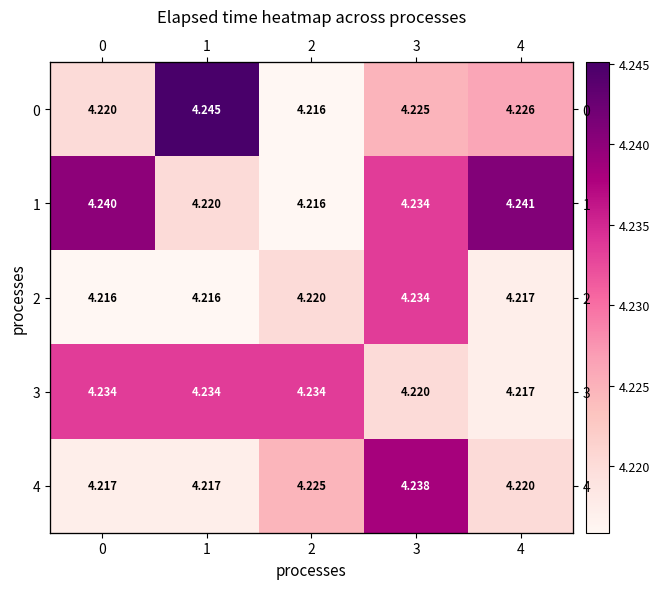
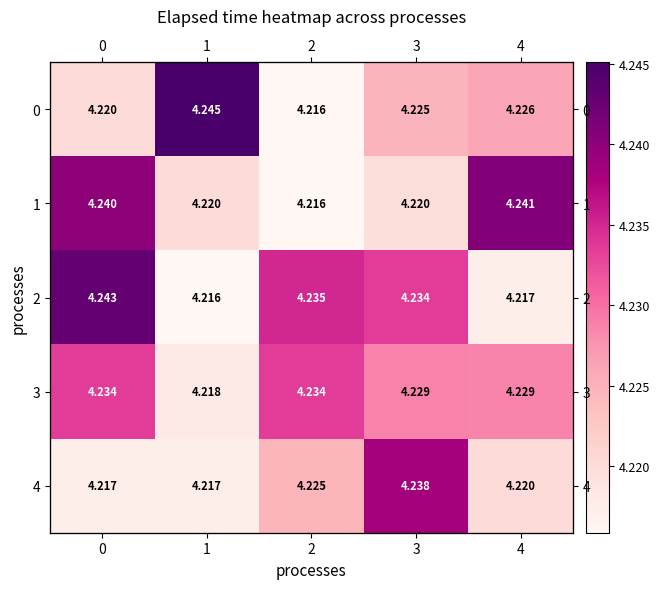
1, 3: 4.234 -> 4.220
2, 0: 4.216 -> 4.243
2, 2: 4.220 -> 4.235
3, 1: 4.234 -> 4.218
3, 3: 4.220 -> 4.229
3, 4: 4.217 -> 4.229
